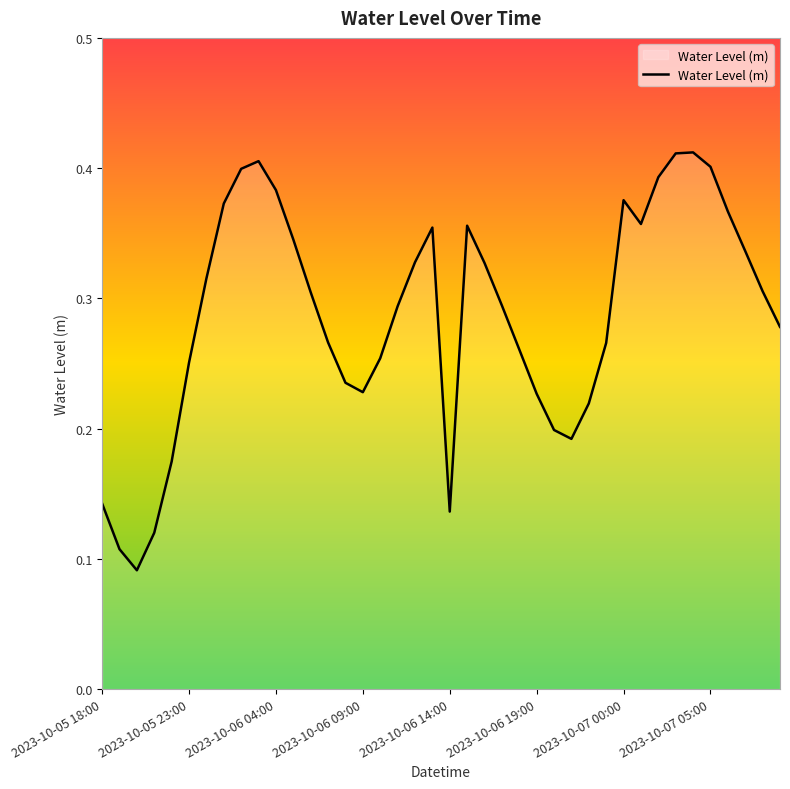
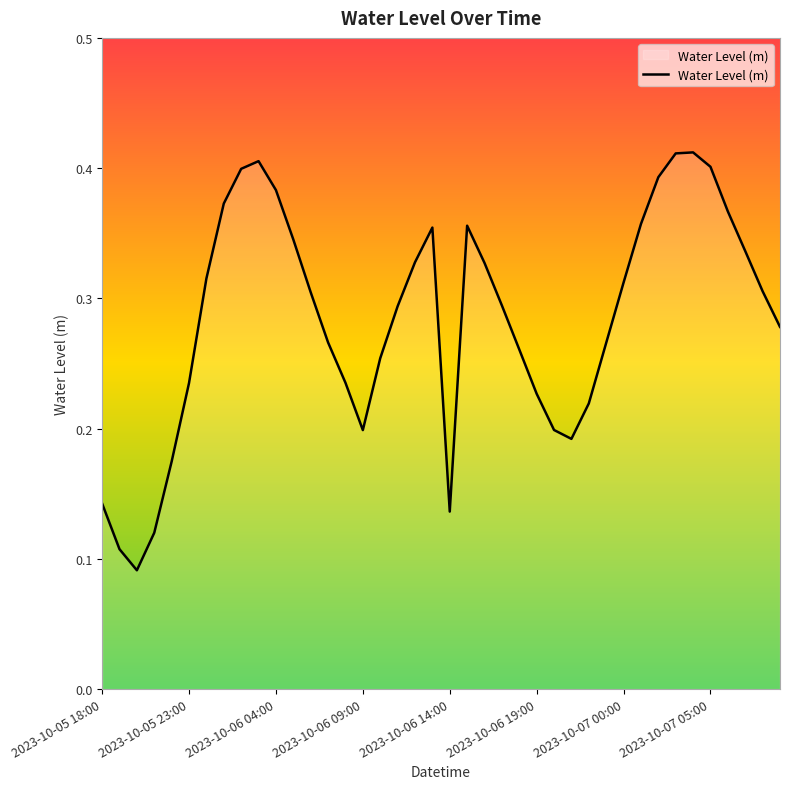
2023-10-05 23:00: 0.251 -> 0.235
2023-10-06 09:00: 0.228 -> 0.199
2023-10-07 00:00: 0.375 -> 0.312
